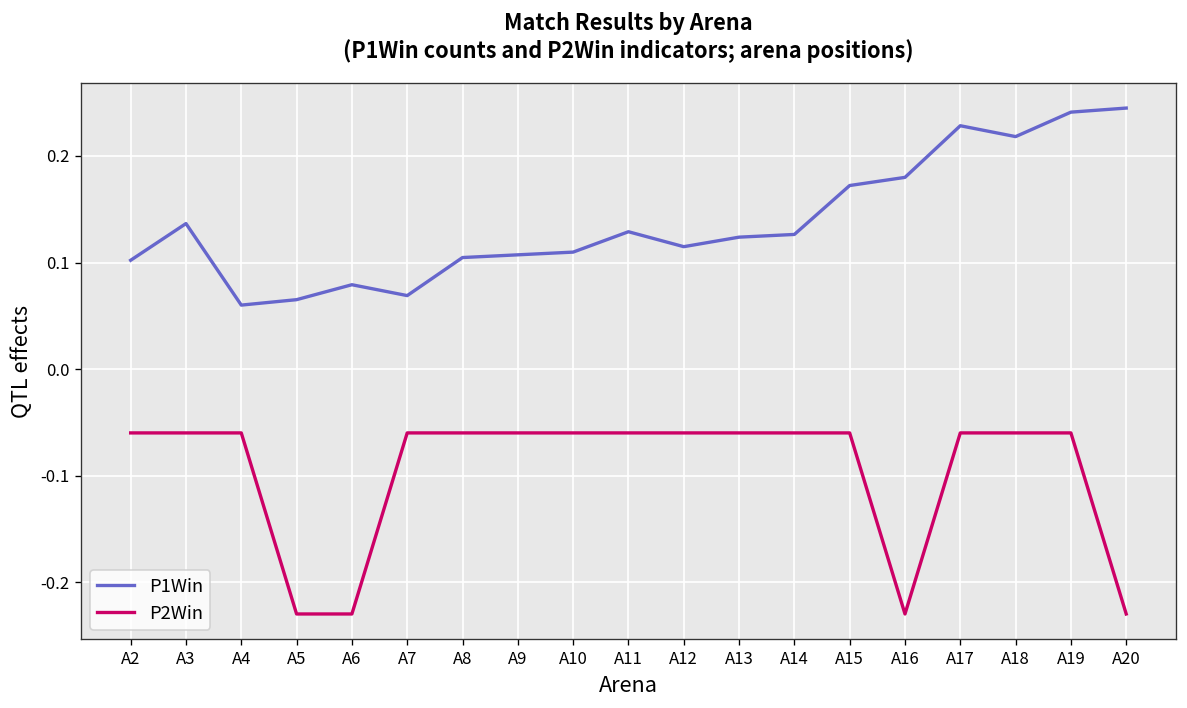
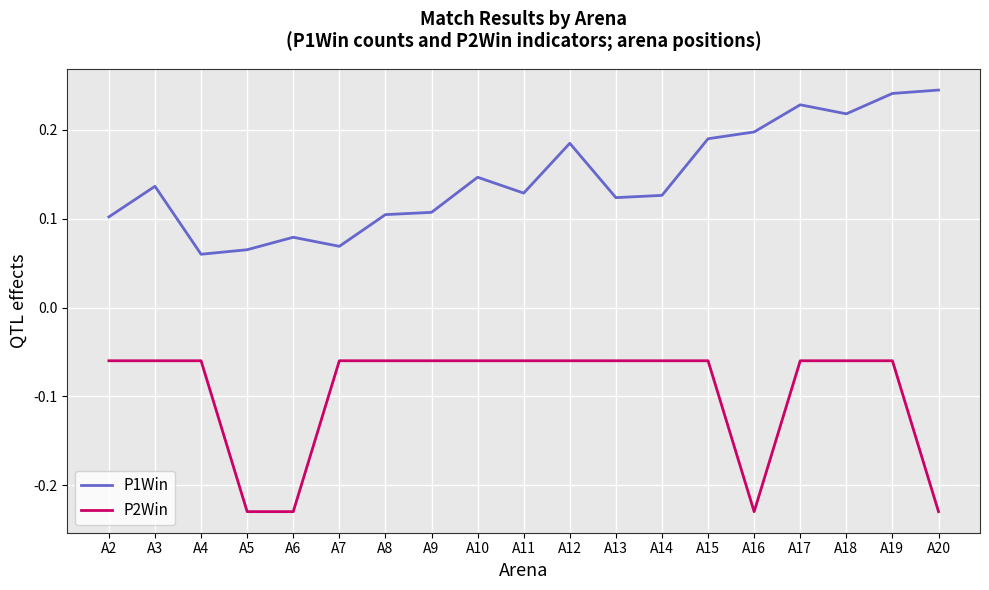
P1Win, A10: 0.11 -> 0.15
P1Win, A12: 0.11 -> 0.19
P1Win, A15: 0.17 -> 0.19
P1Win, A16: 0.18 -> 0.20
